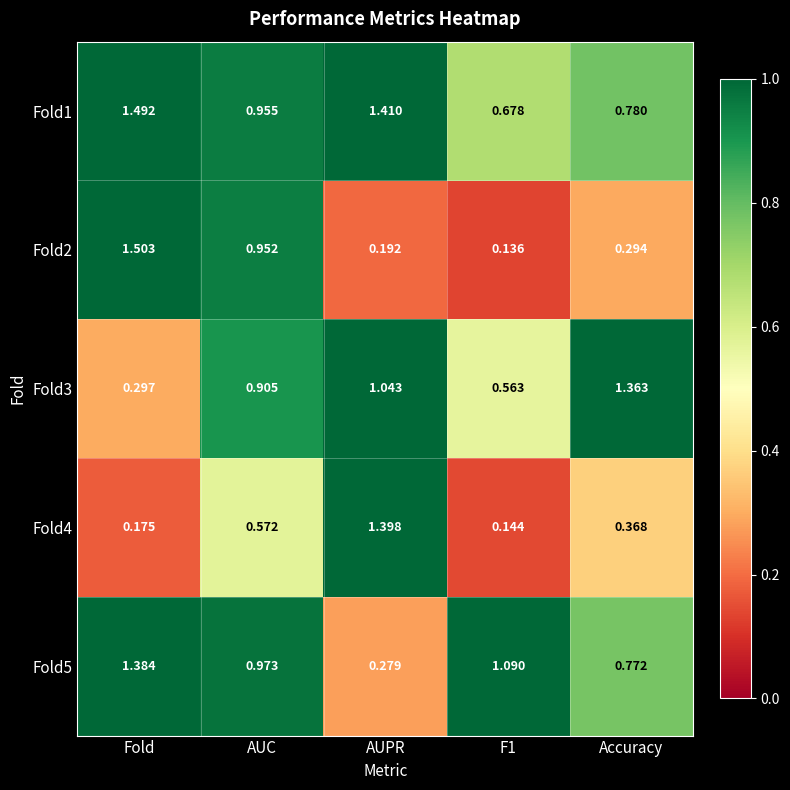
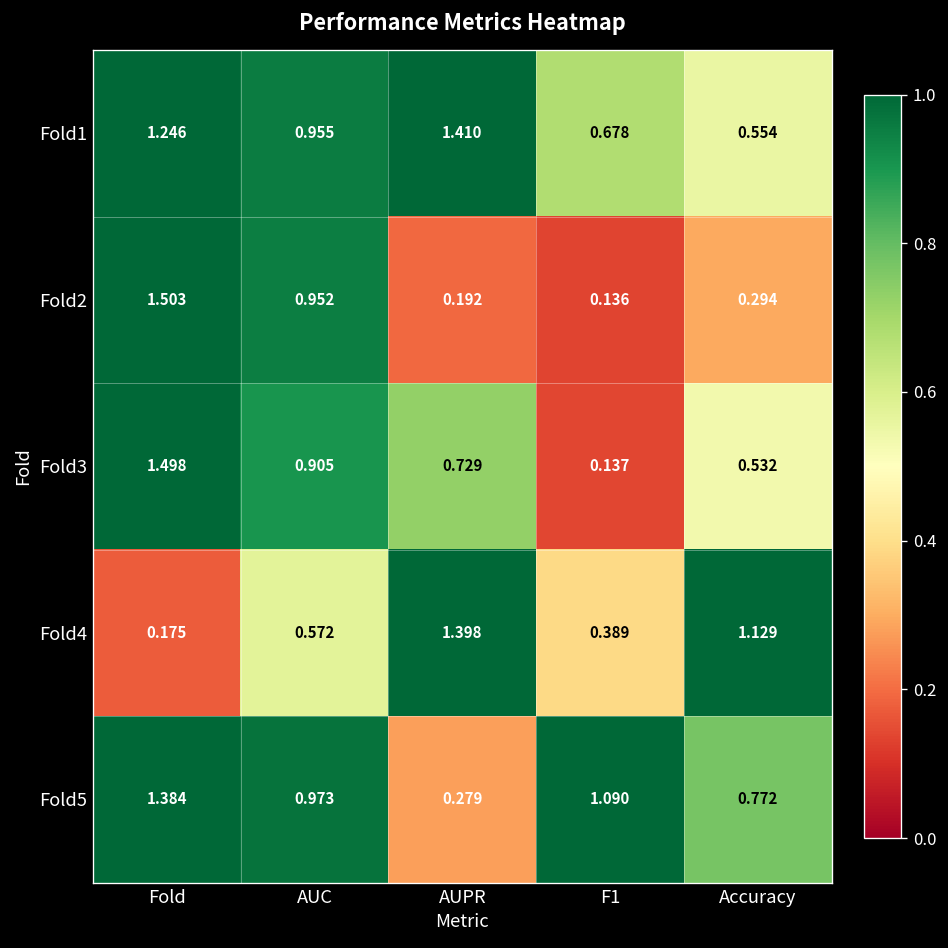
Fold1, Fold: 1.492 -> 1.246
Fold1, Accuracy: 0.780 -> 0.554
Fold3, Fold: 0.297 -> 1.498
Fold3, AUPR: 1.043 -> 0.729
Fold3, F1: 0.563 -> 0.137
Fold3, Accuracy: 1.363 -> 0.532
Fold4, F1: 0.144 -> 0.389
Fold4, Accuracy: 0.368 -> 1.129
